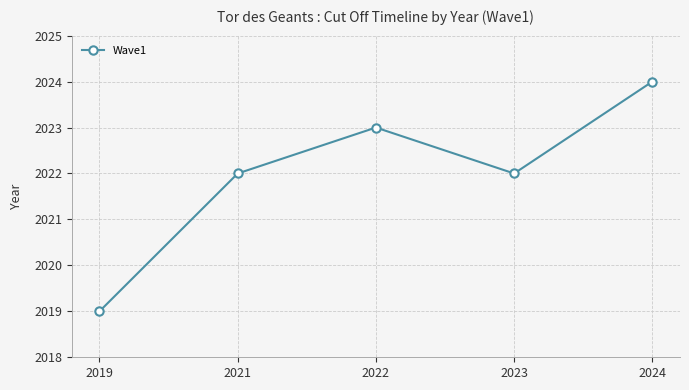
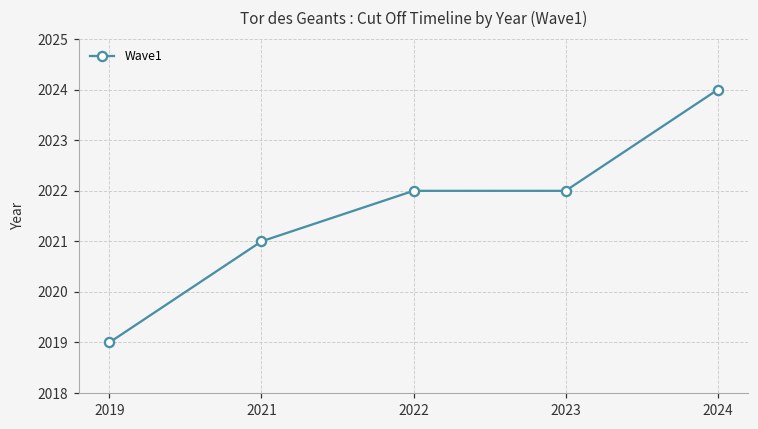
2021: 2022 -> 2021
2022: 2023 -> 2022
